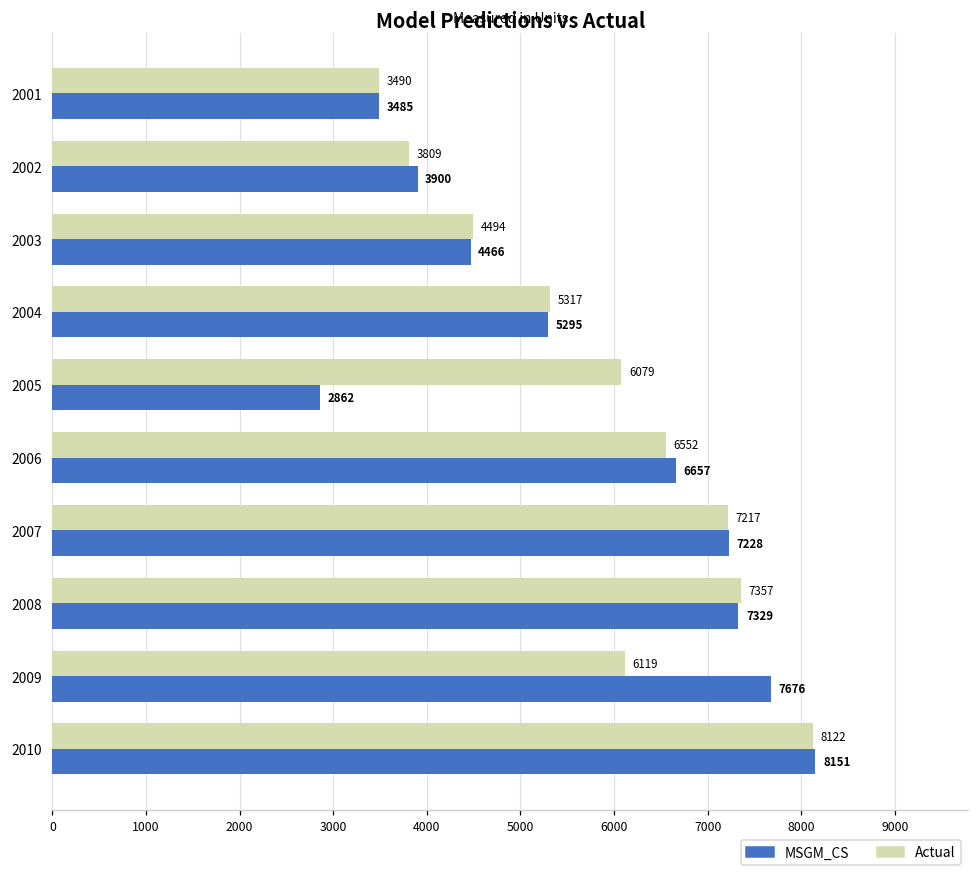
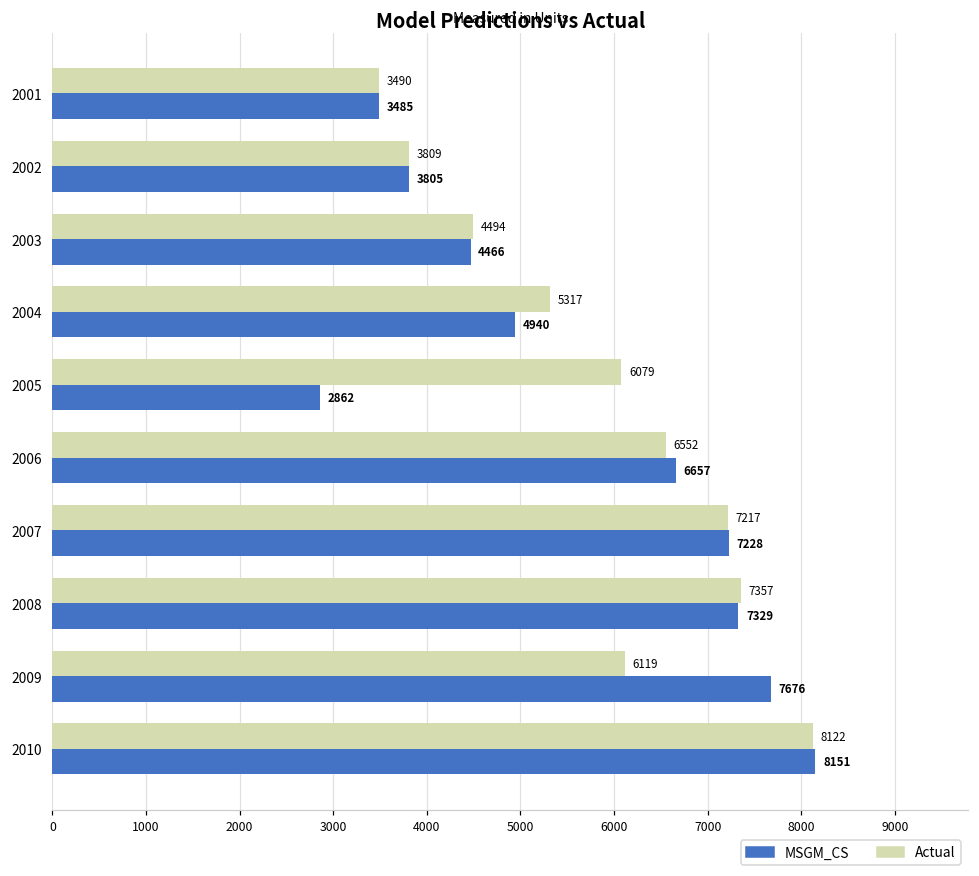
MSGM_CS, 2002: 3900 -> 3805
MSGM_CS, 2004: 5295 -> 4940
